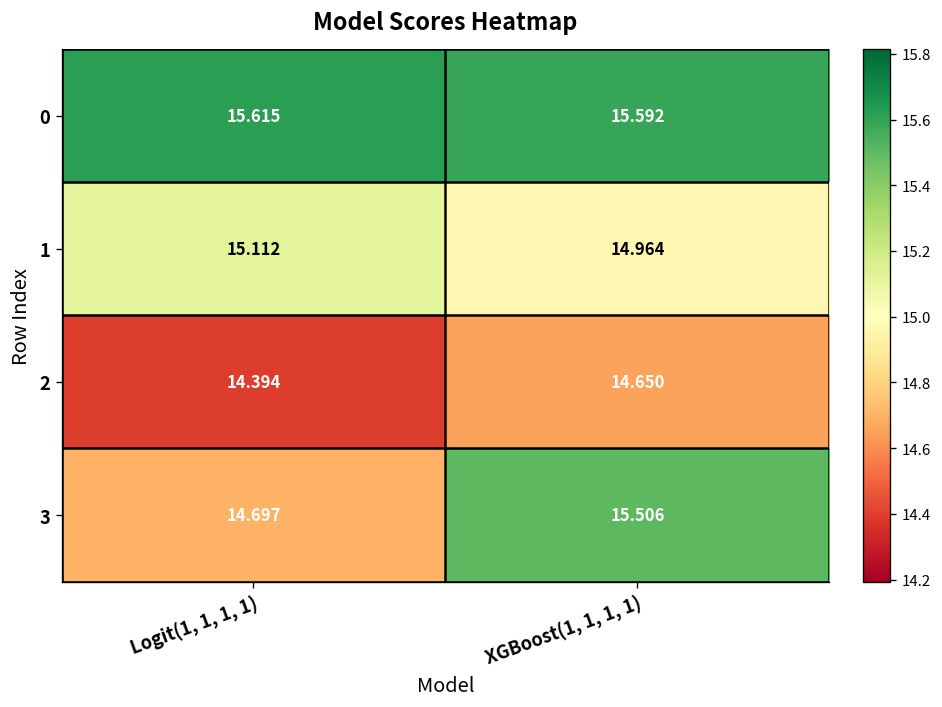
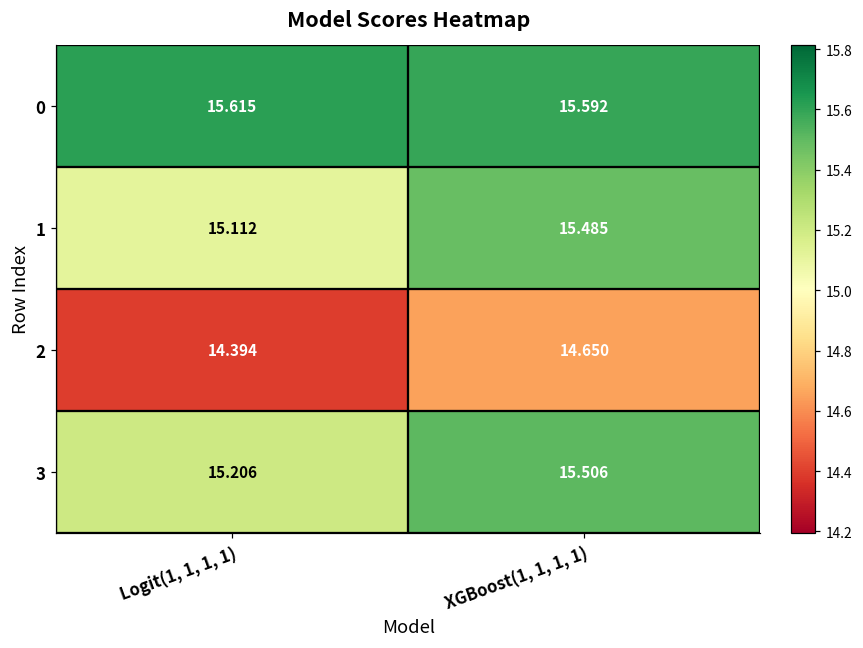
1, XGBoost(1, 1, 1, 1): 14.964 -> 15.485
3, Logit(1, 1, 1, 1): 14.697 -> 15.206
